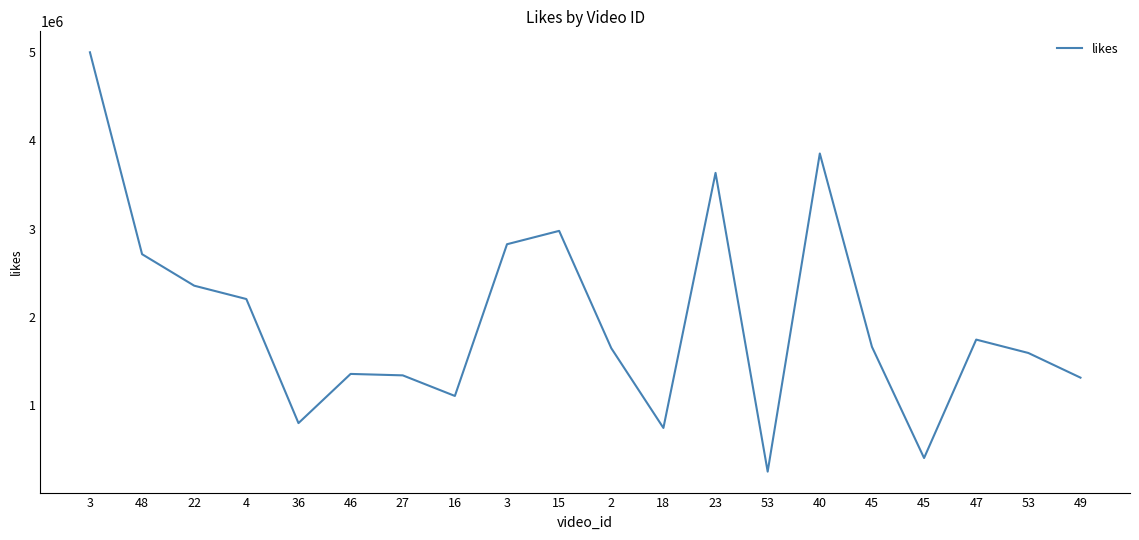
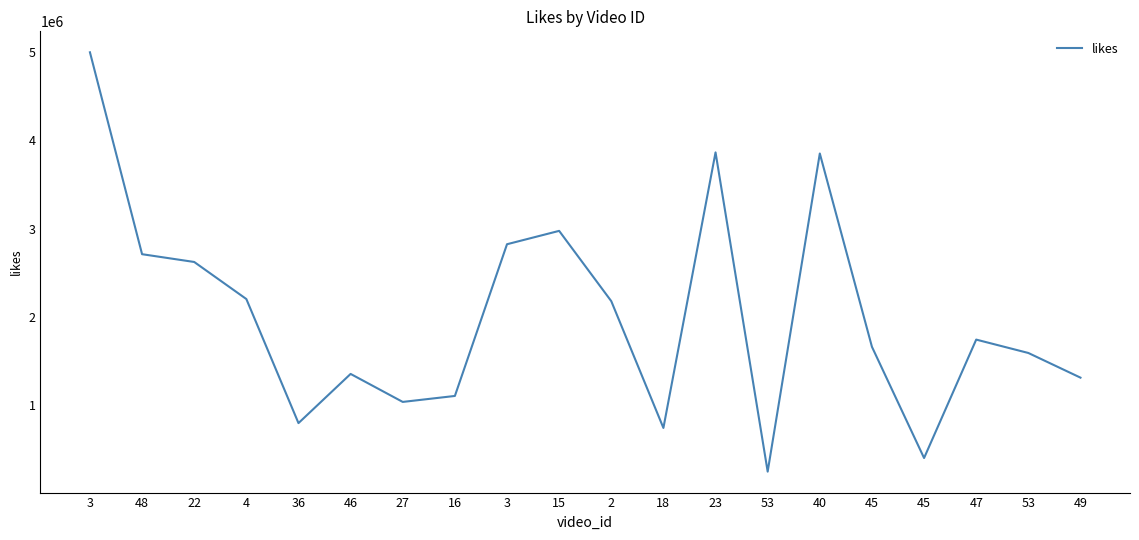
22: 2400000 -> 2600000
27: 1300000 -> 1000000
2: 1600000 -> 2200000
23: 3600000 -> 3900000
